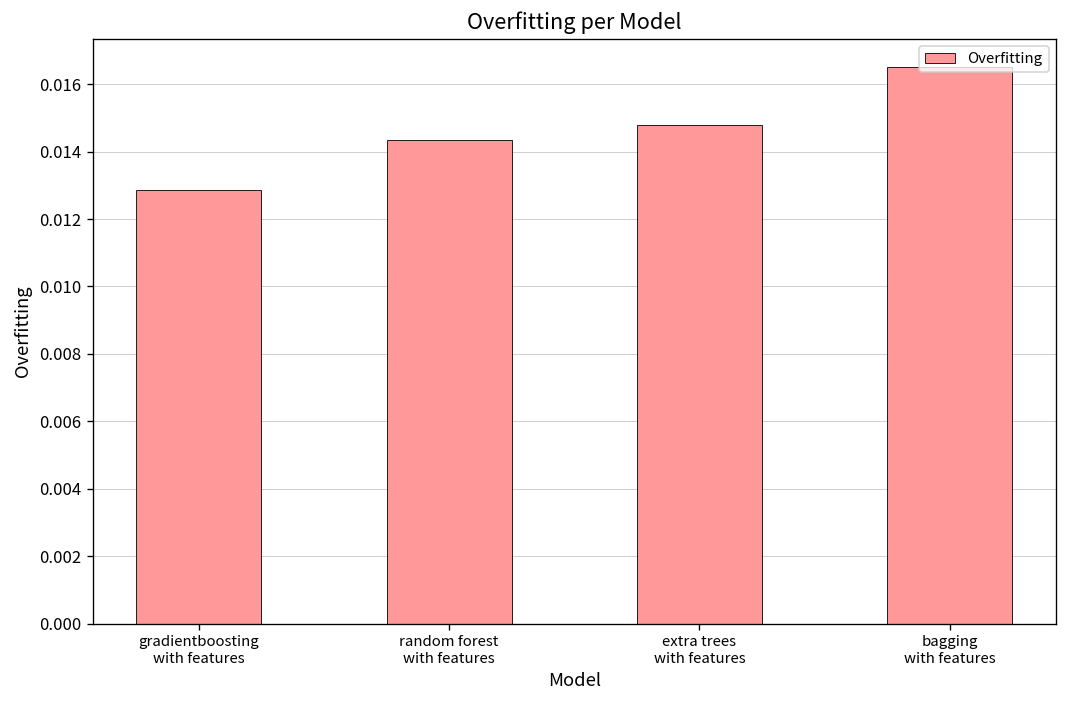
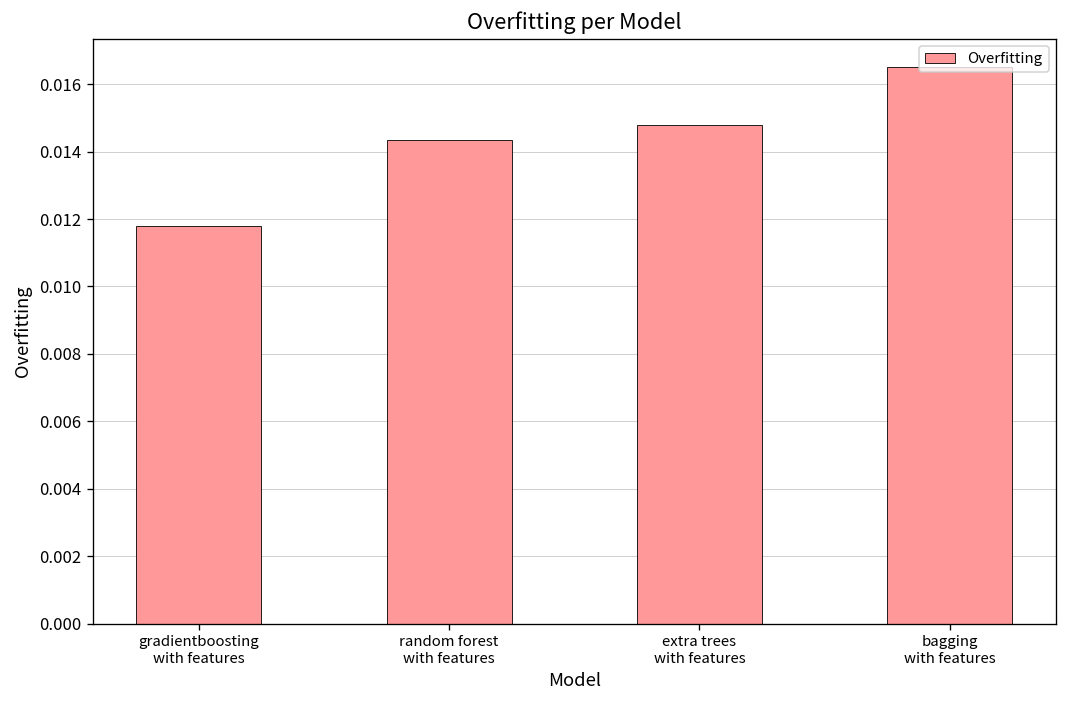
gradientboosting with features: 0.0129 -> 0.0118
